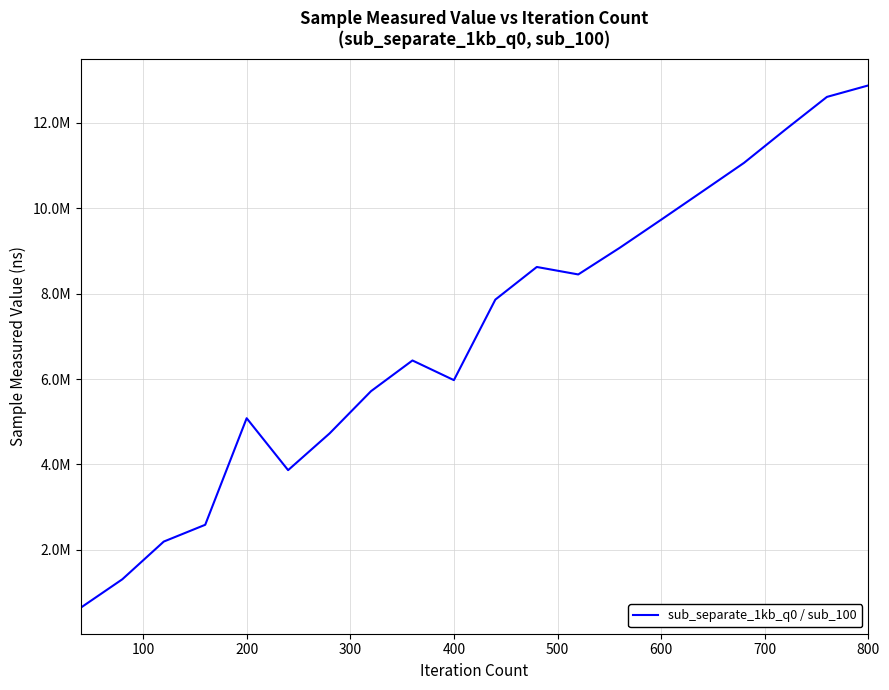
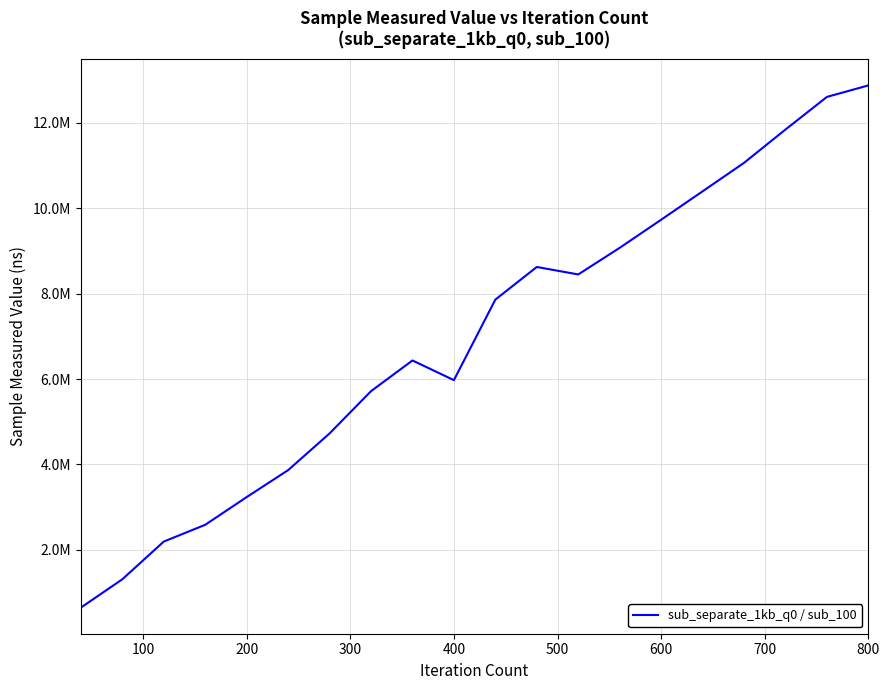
200: 5100000 -> 3200000
